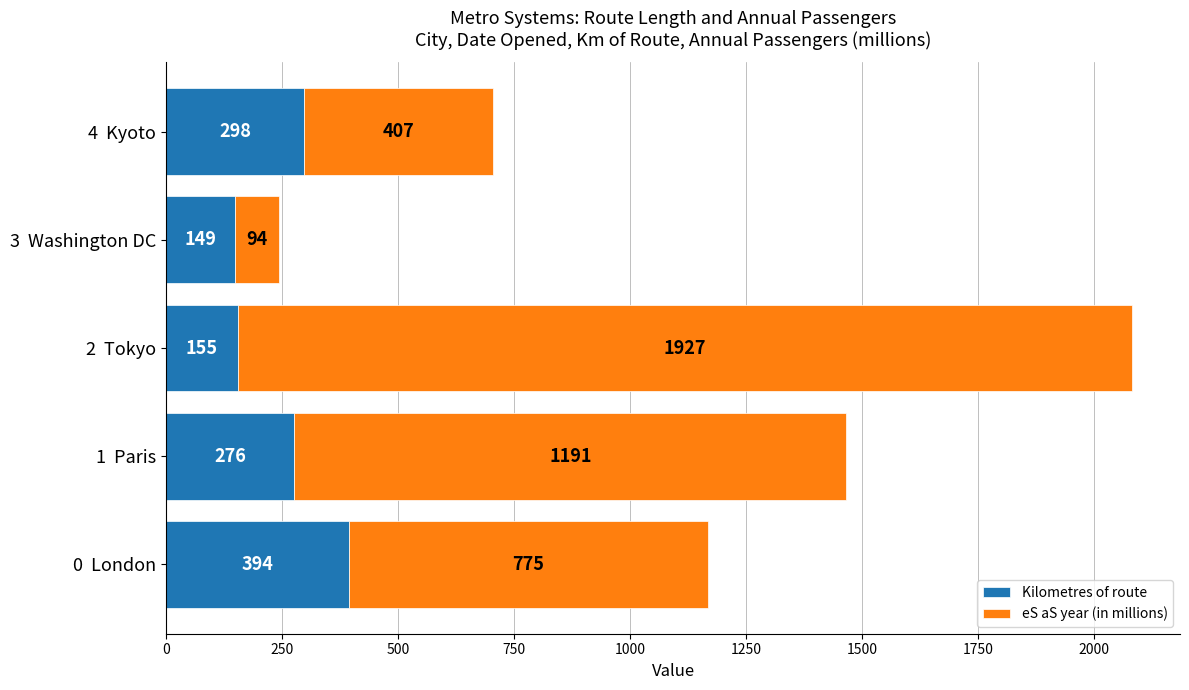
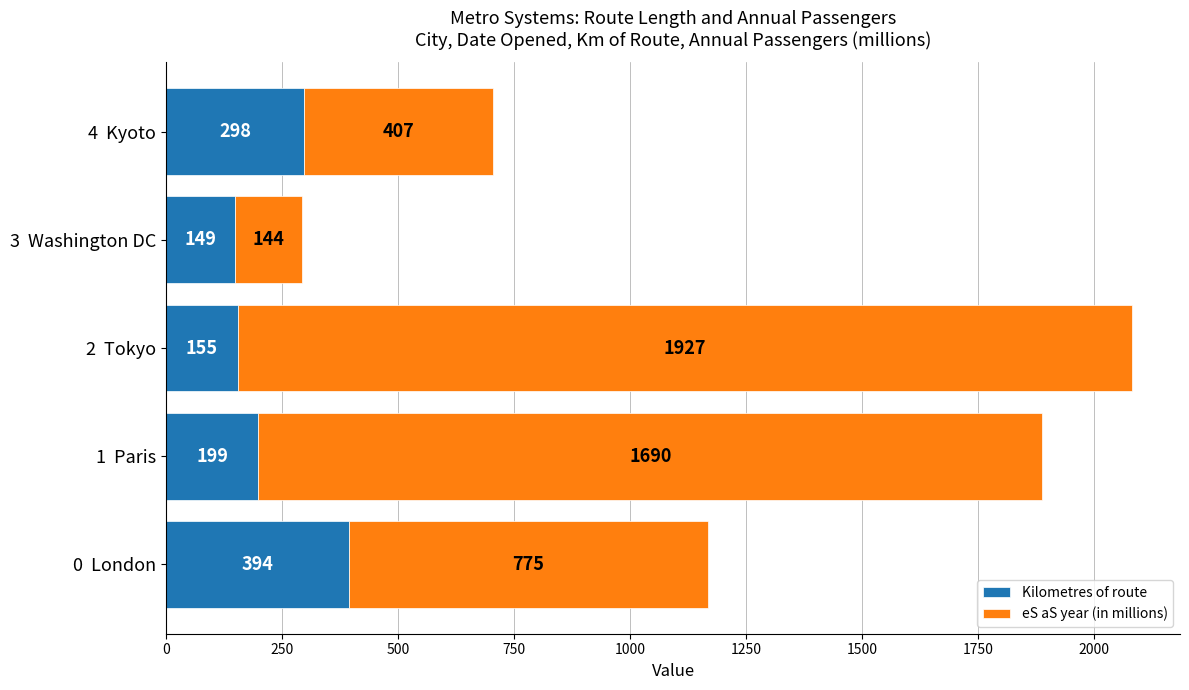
eS aS year (in millions), 3 Washington DC: 94 -> 144
Kilometres of route, 1 Paris: 276 -> 199
eS aS year (in millions), 1 Paris: 1191 -> 1690
